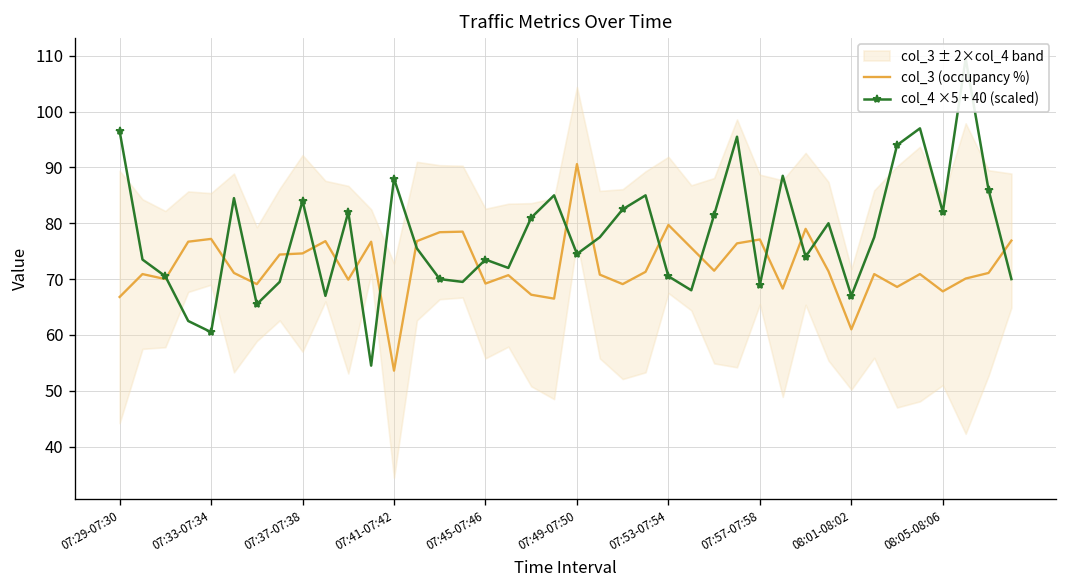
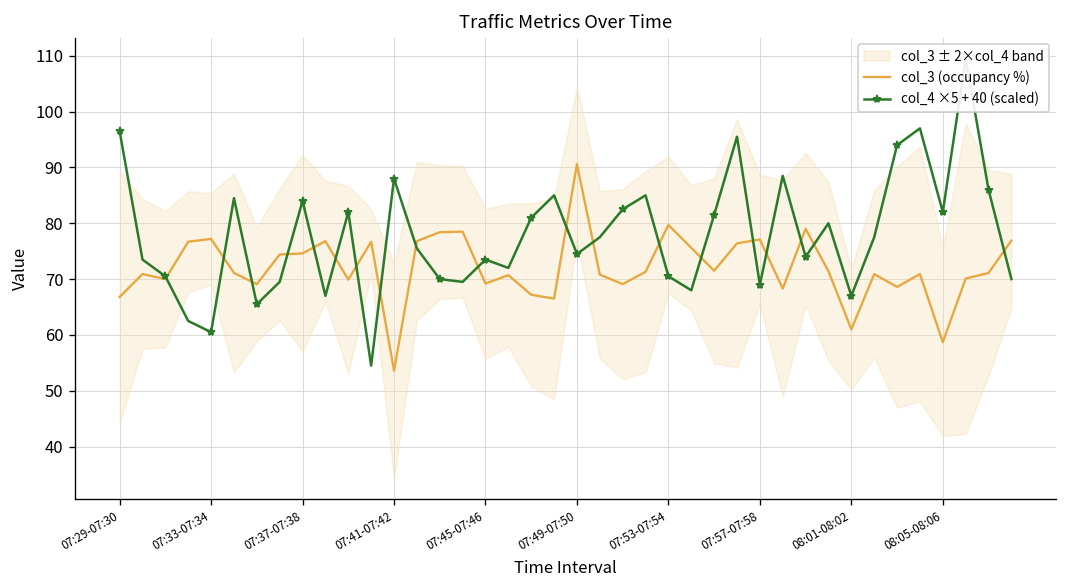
col_3 (occupancy %), 08:05-08:06: 68 -> 59
